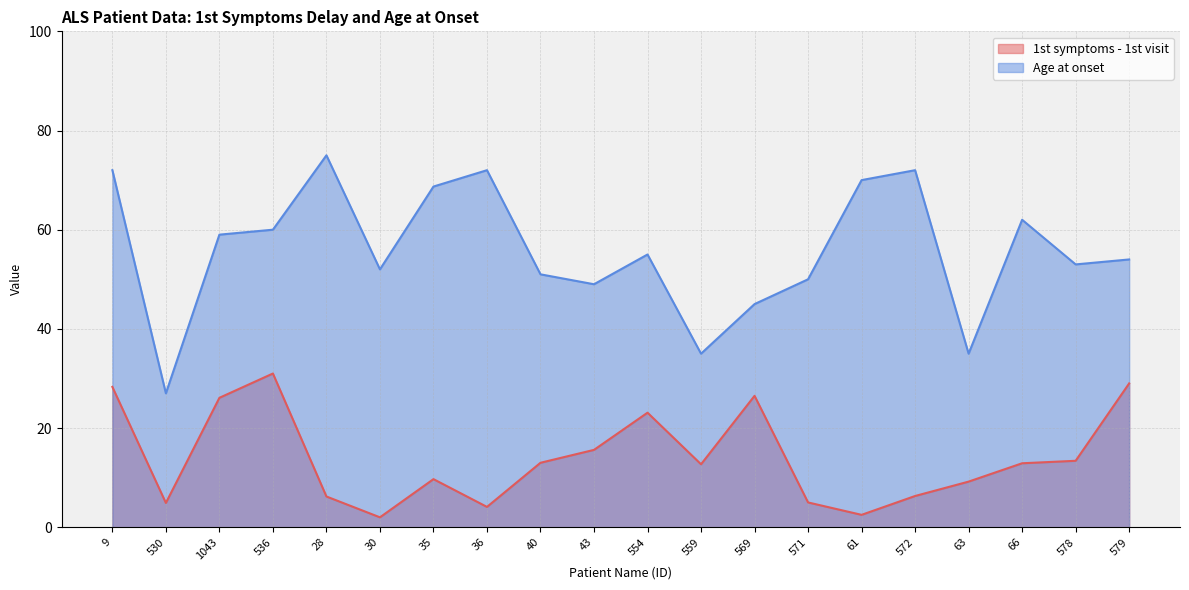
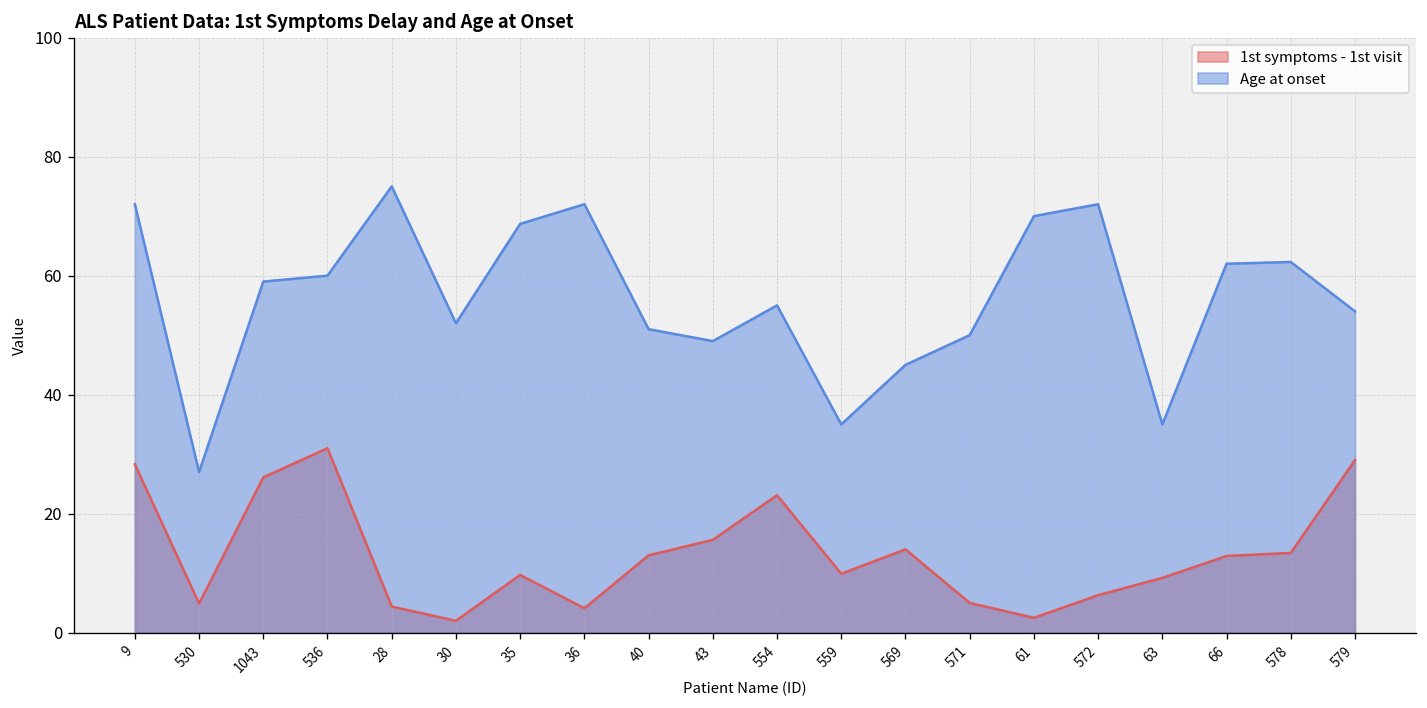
1st symptoms - 1st visit, 28: 6 -> 4
1st symptoms - 1st visit, 559: 13 -> 10
1st symptoms - 1st visit, 569: 27 -> 14
Age at onset, 578: 53 -> 62
